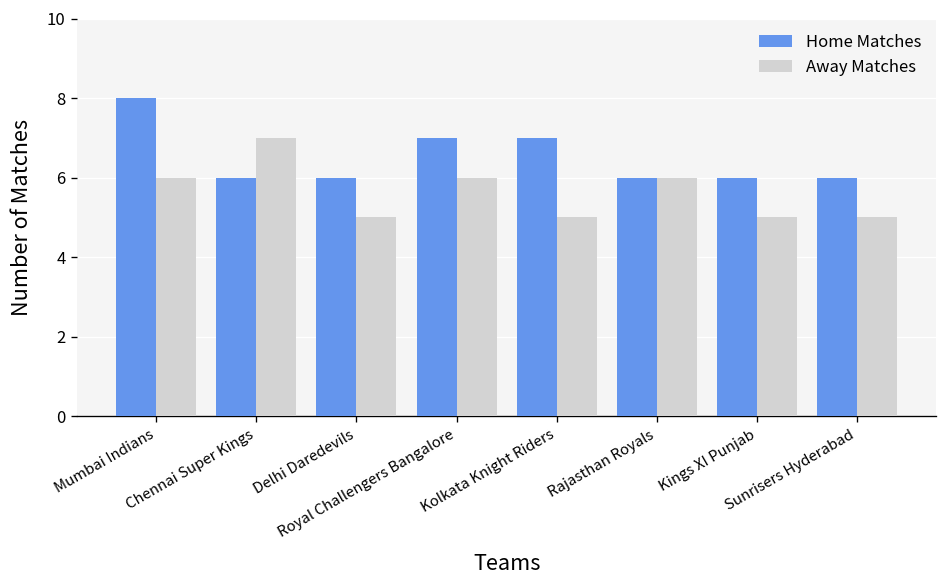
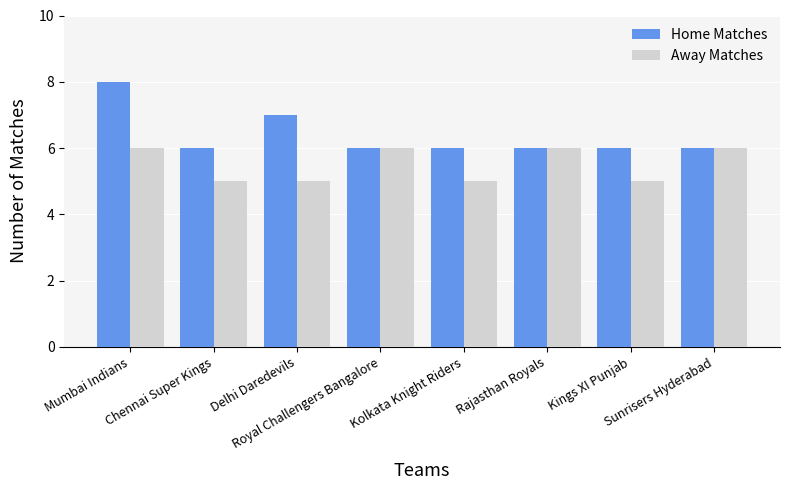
Away Matches, Chennai Super Kings: 7 -> 5
Home Matches, Delhi Daredevils: 6 -> 7
Home Matches, Royal Challengers Bangalore: 7 -> 6
Home Matches, Kolkata Knight Riders: 7 -> 6
Away Matches, Sunrisers Hyderabad: 5 -> 6
